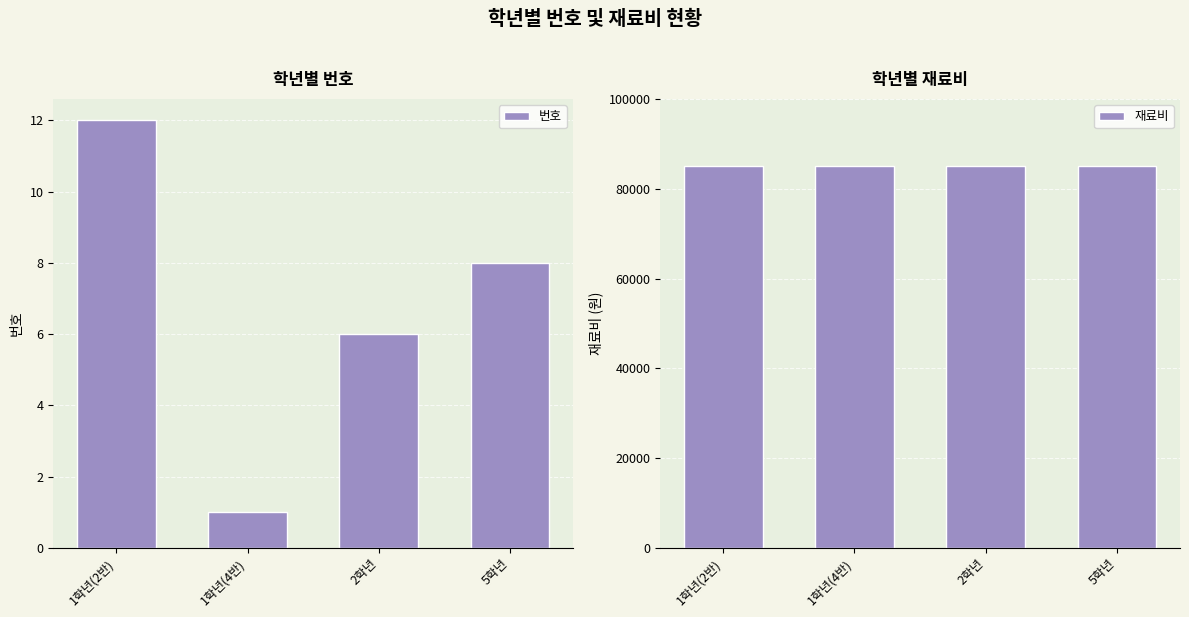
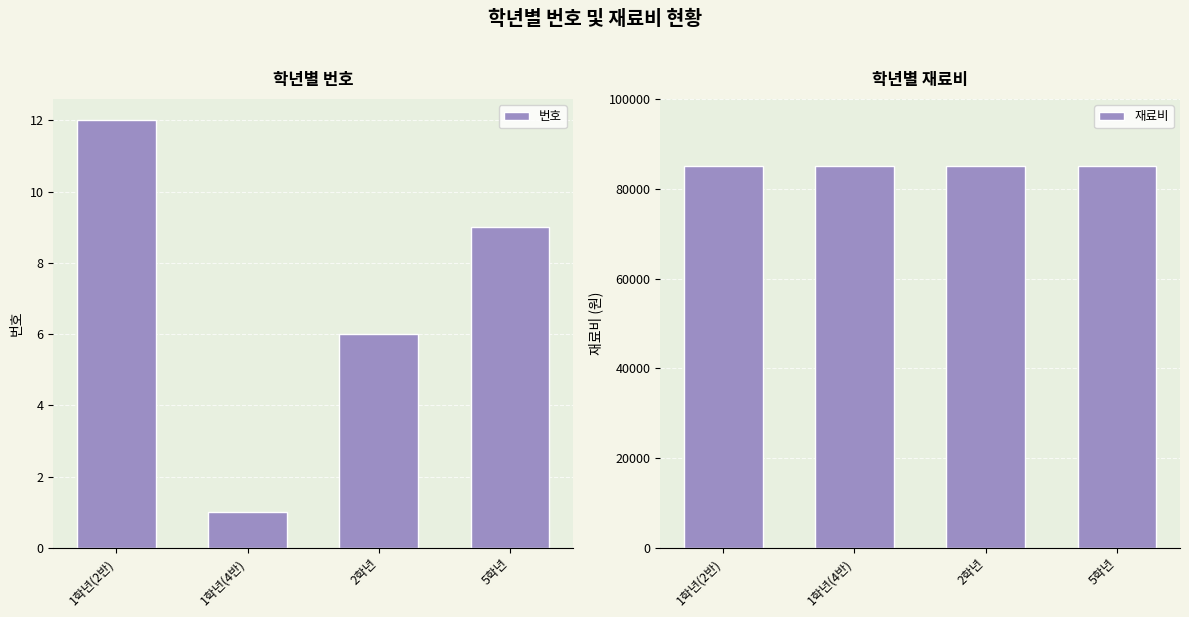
학년별 번호, 5학년: 8 -> 9
